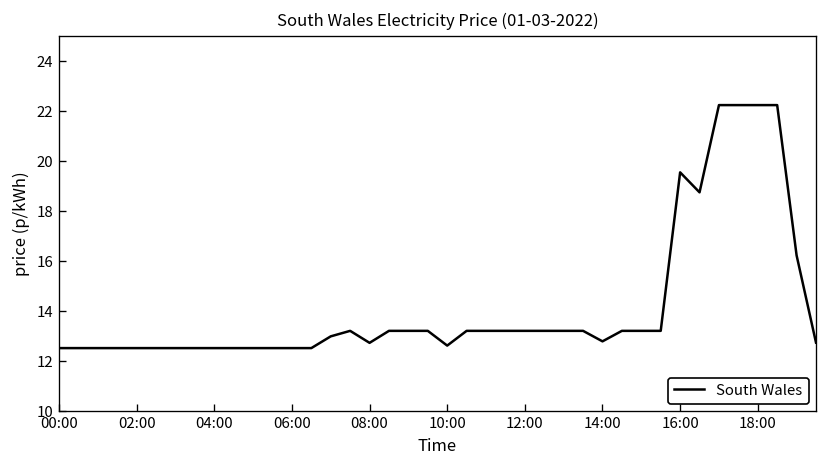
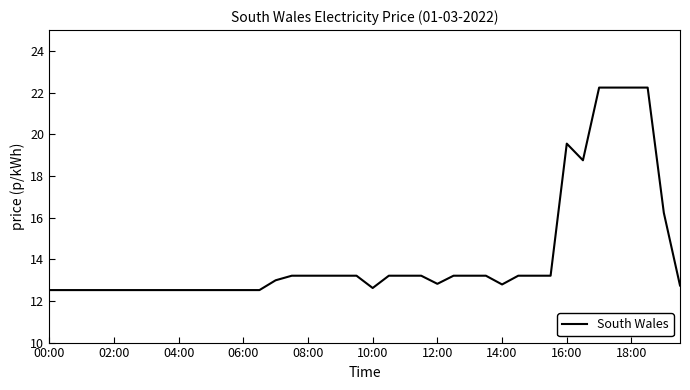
08:00: 12.7 -> 13.2
12:00: 13.2 -> 12.8
